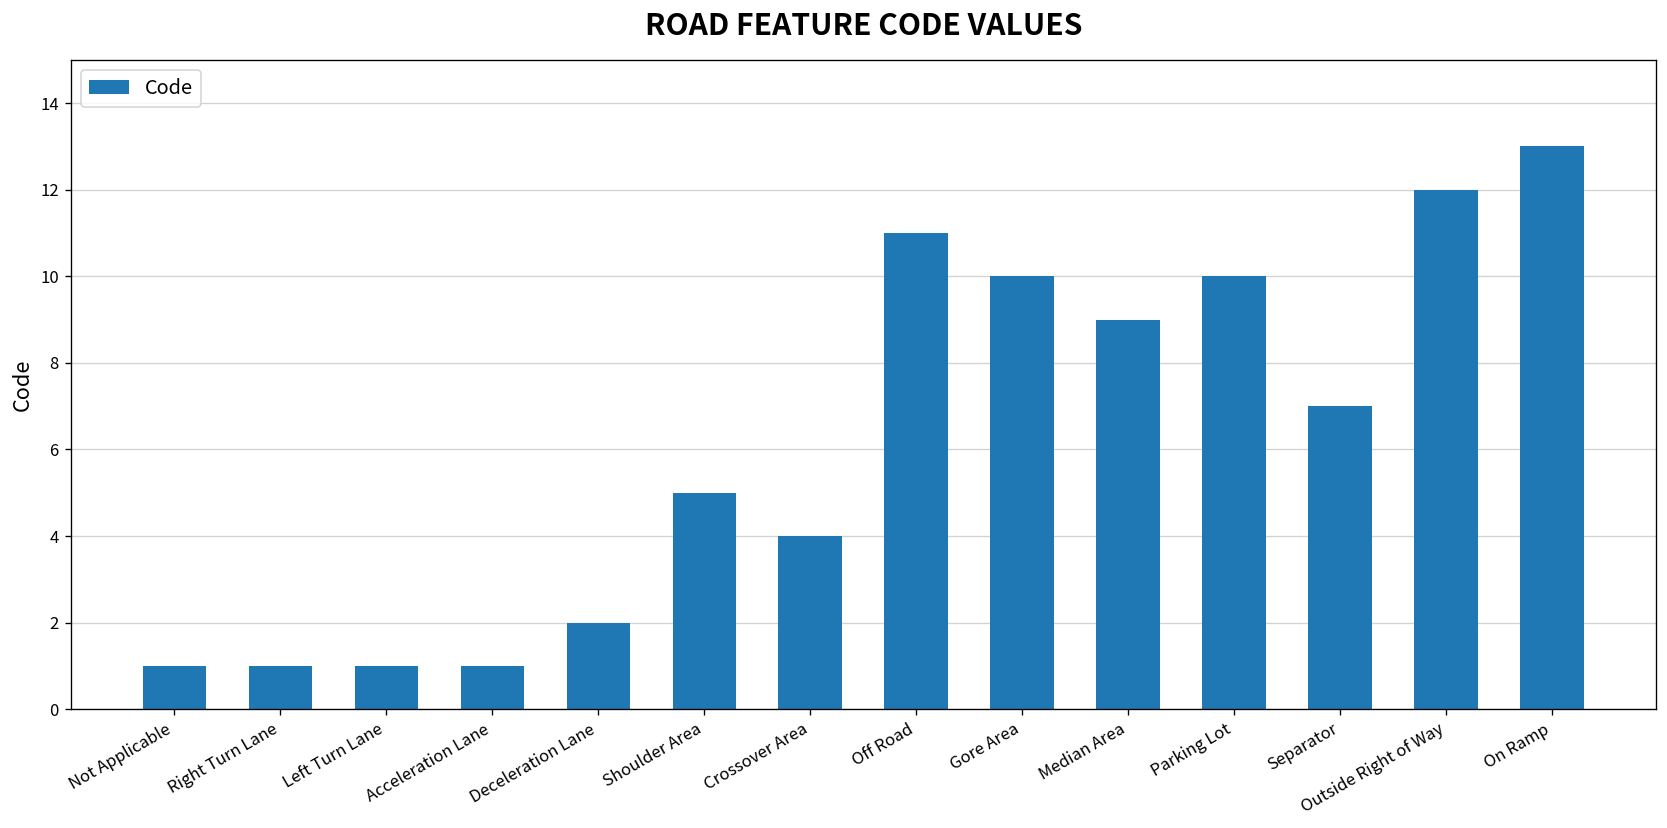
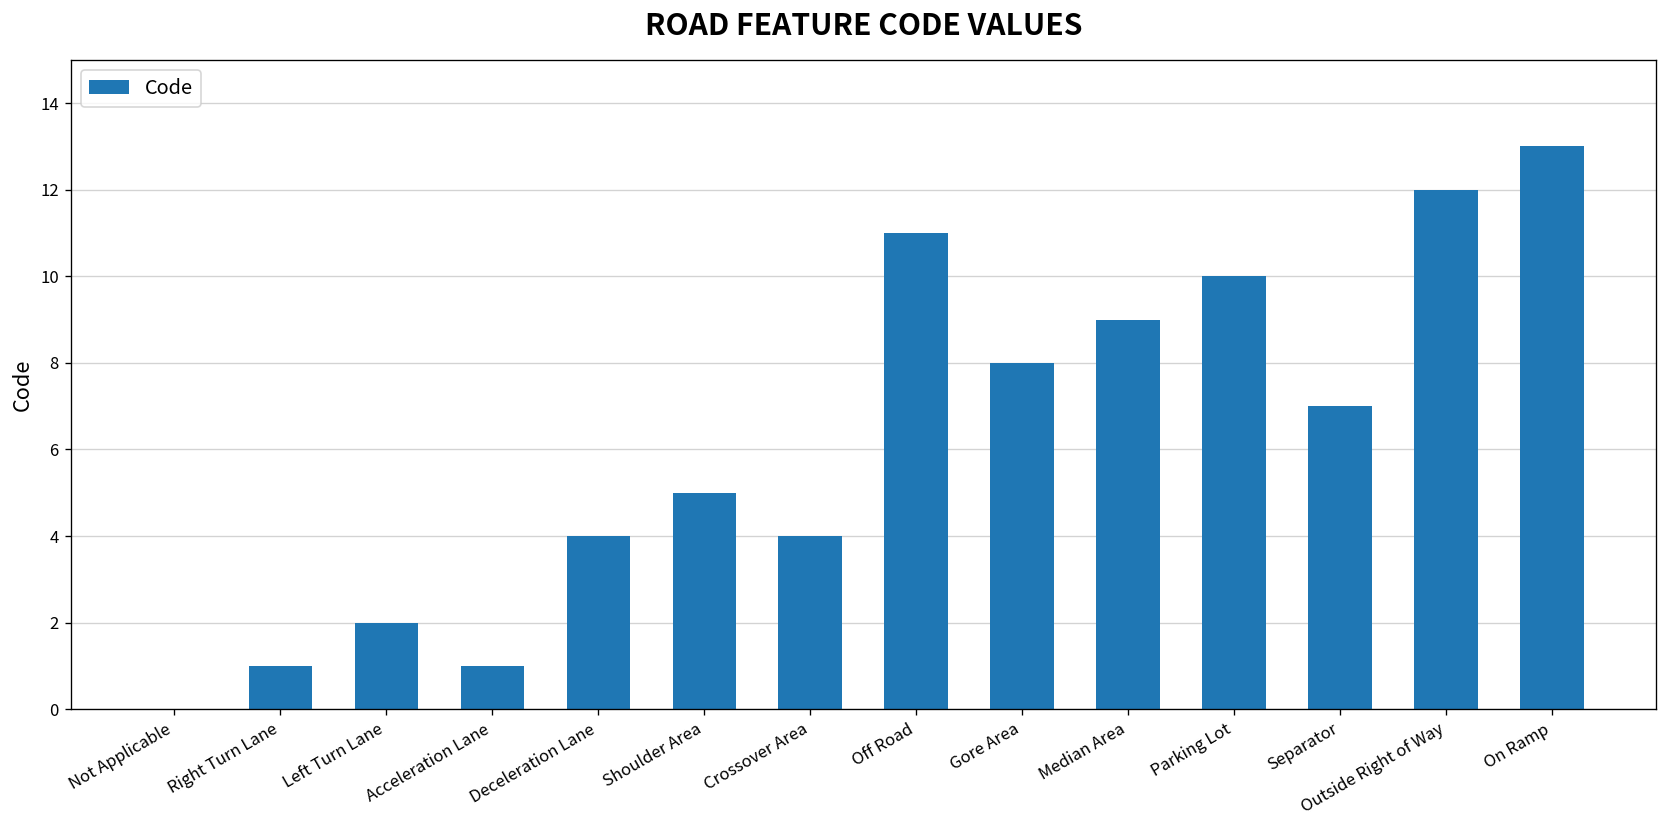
Not Applicable: 1 -> 0
Left Turn Lane: 1 -> 2
Deceleration Lane: 2 -> 4
Gore Area: 10 -> 8
